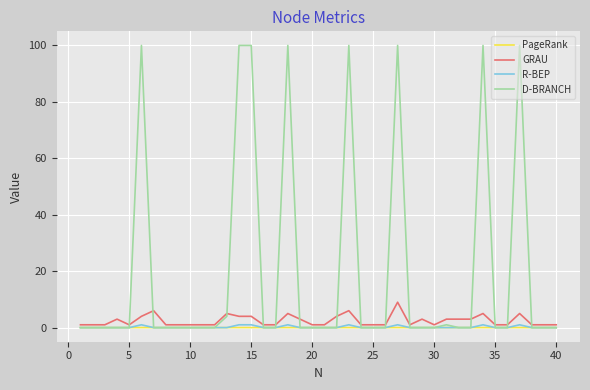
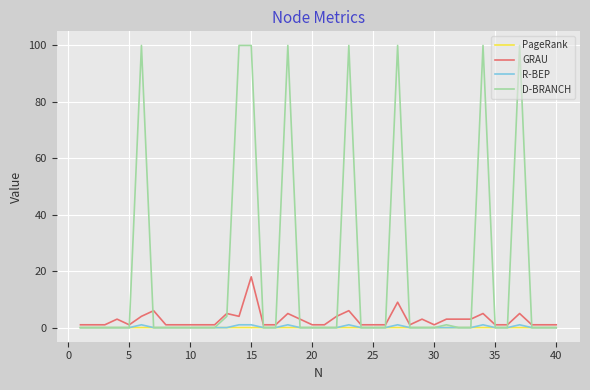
GRAU, 15: 4 -> 18
